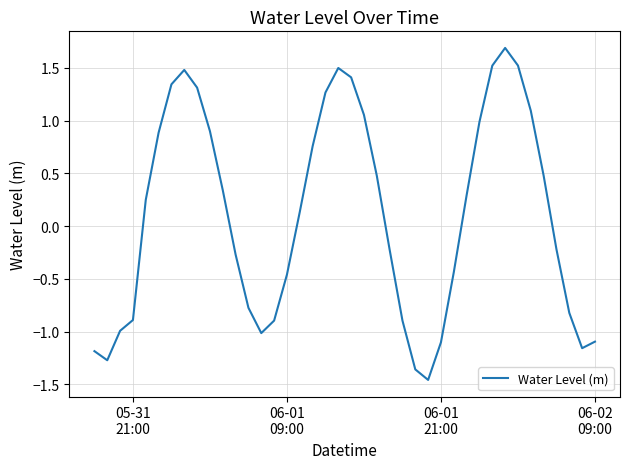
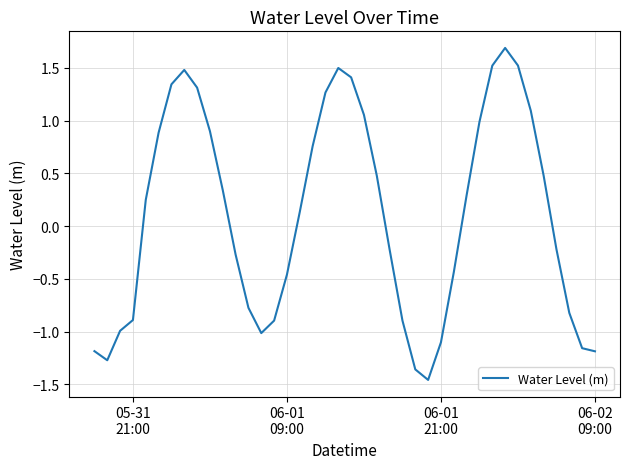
06-02 09:00: -1.09 -> -1.19
